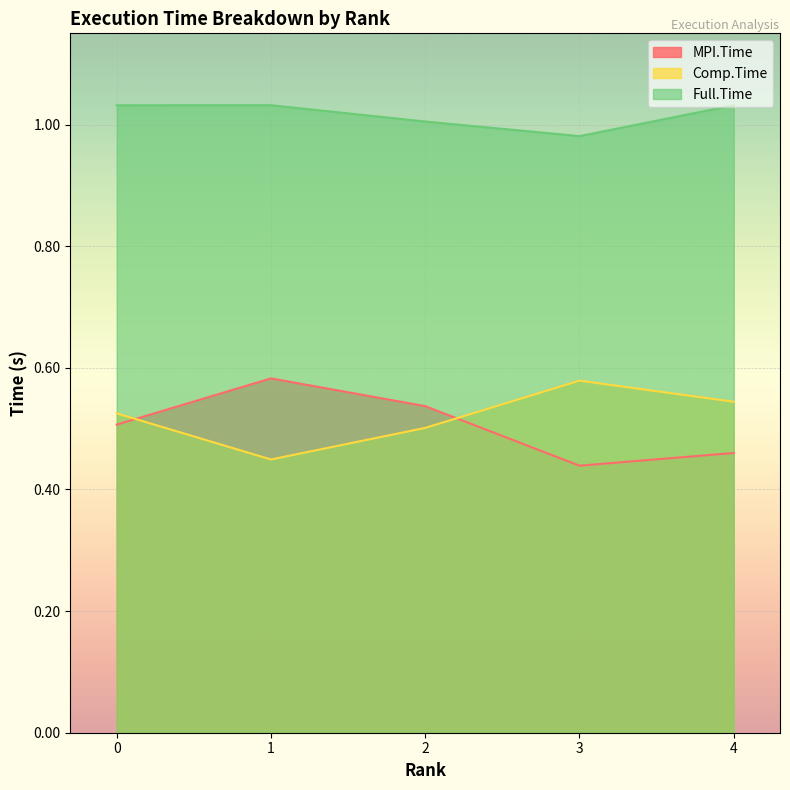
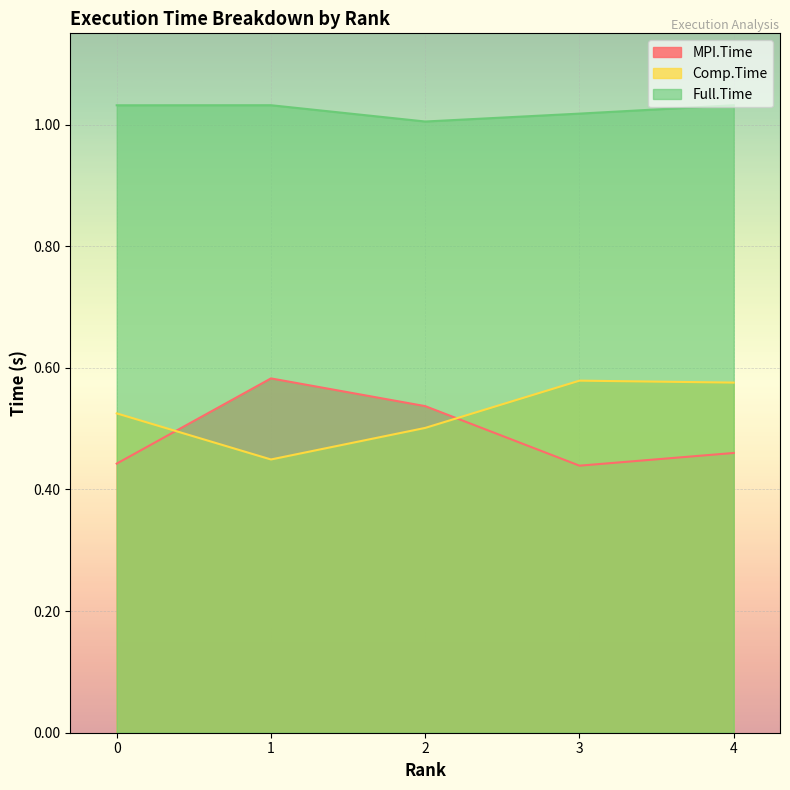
MPI.Time, 0: 0.51 -> 0.44
Full.Time, 3: 0.98 -> 1.02
Comp.Time, 4: 0.54 -> 0.58
